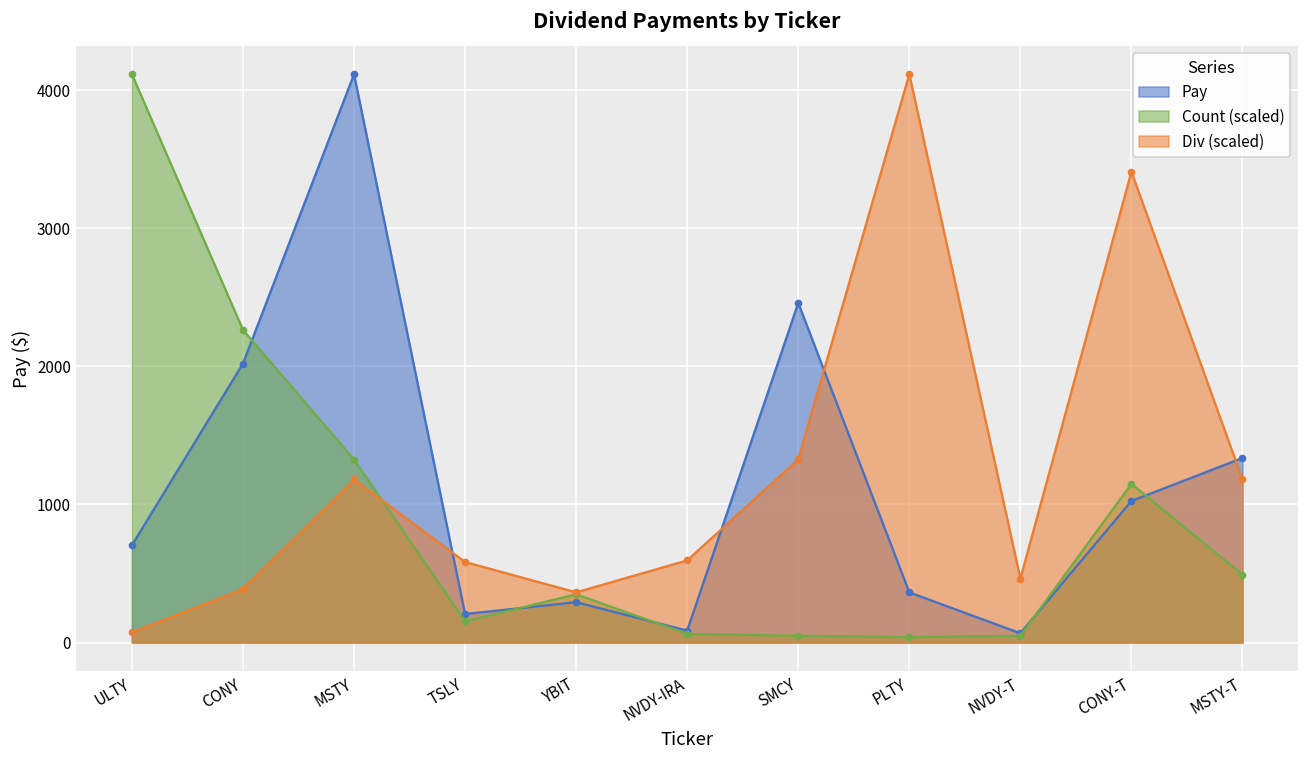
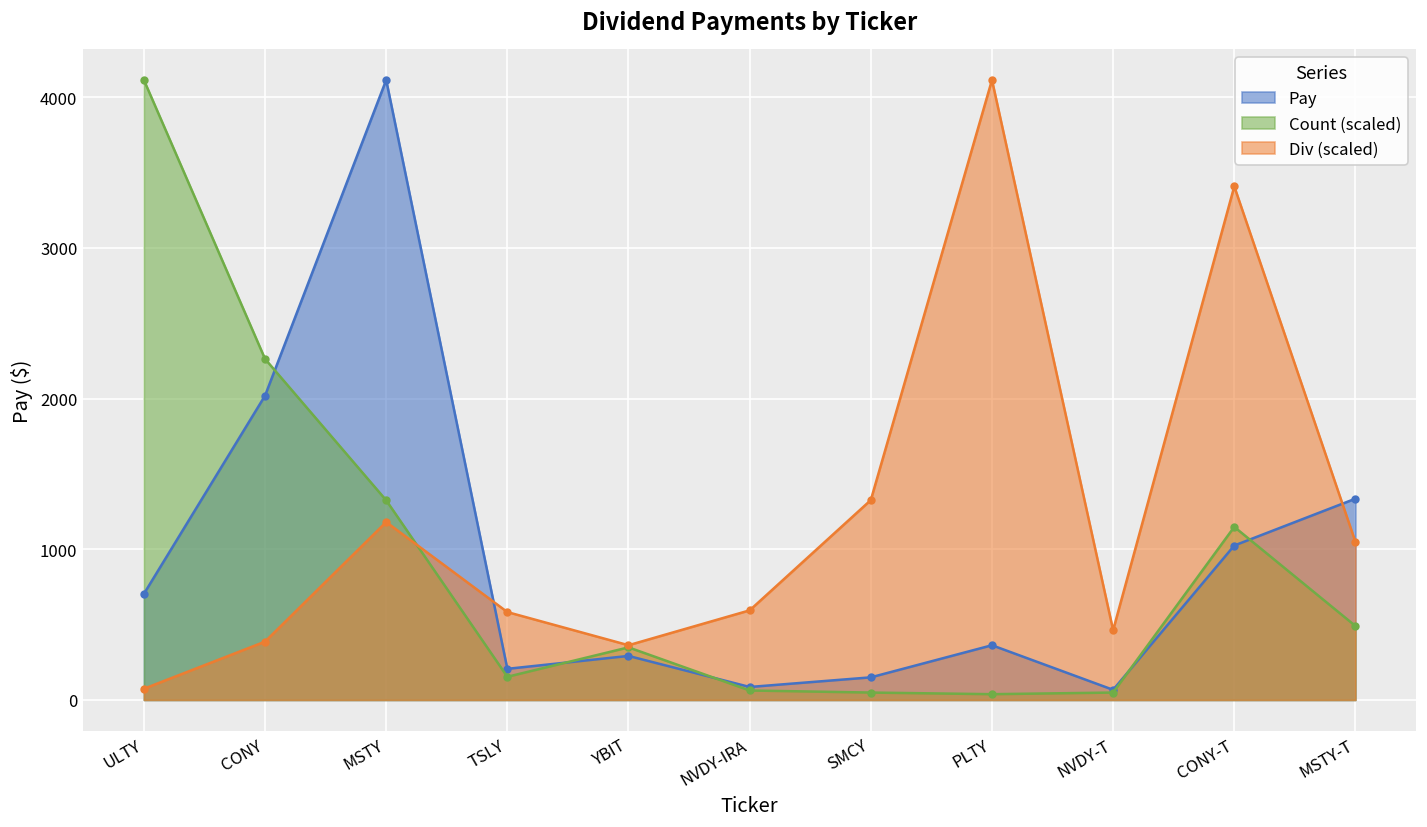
Pay, SMCY: 2460 -> 150
Div (scaled), MSTY-T: 1180 -> 1050
